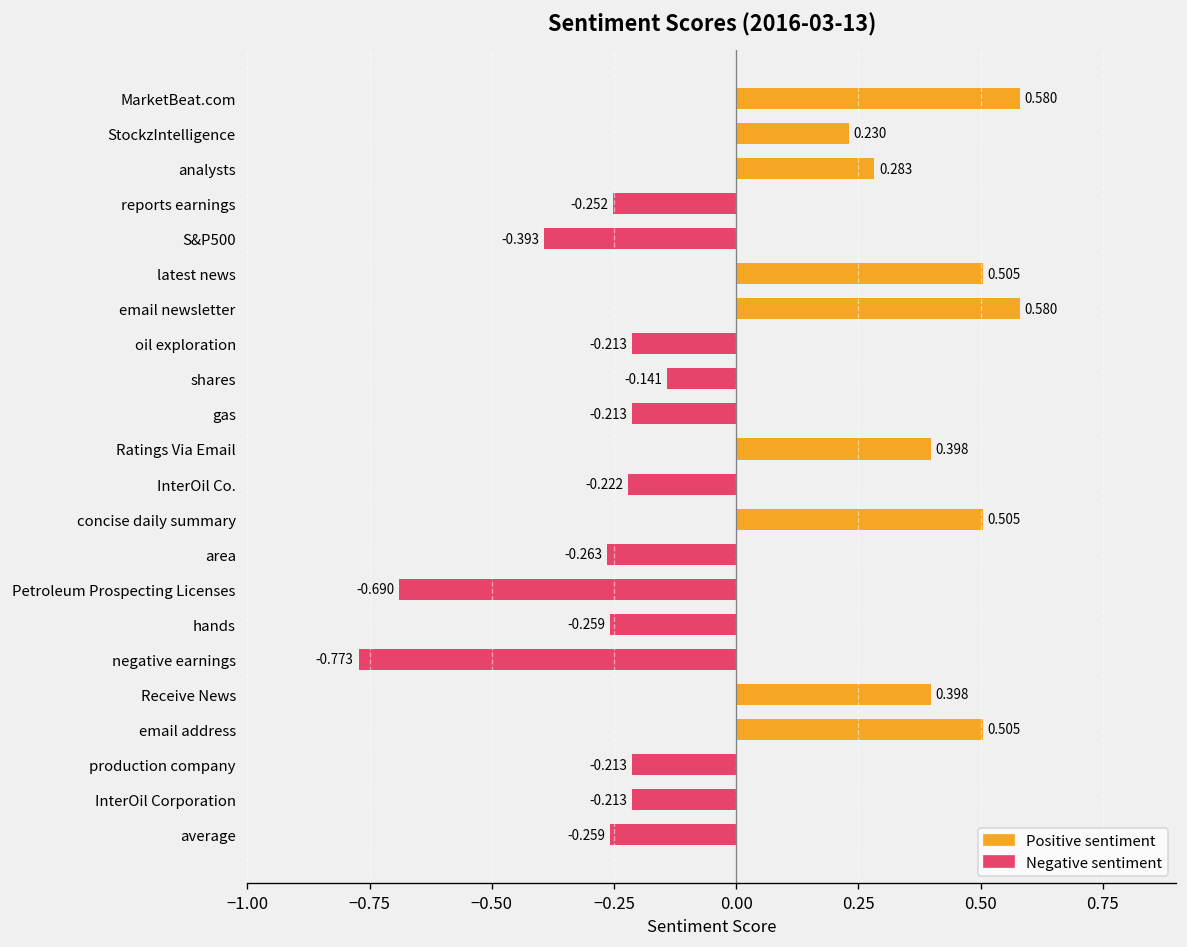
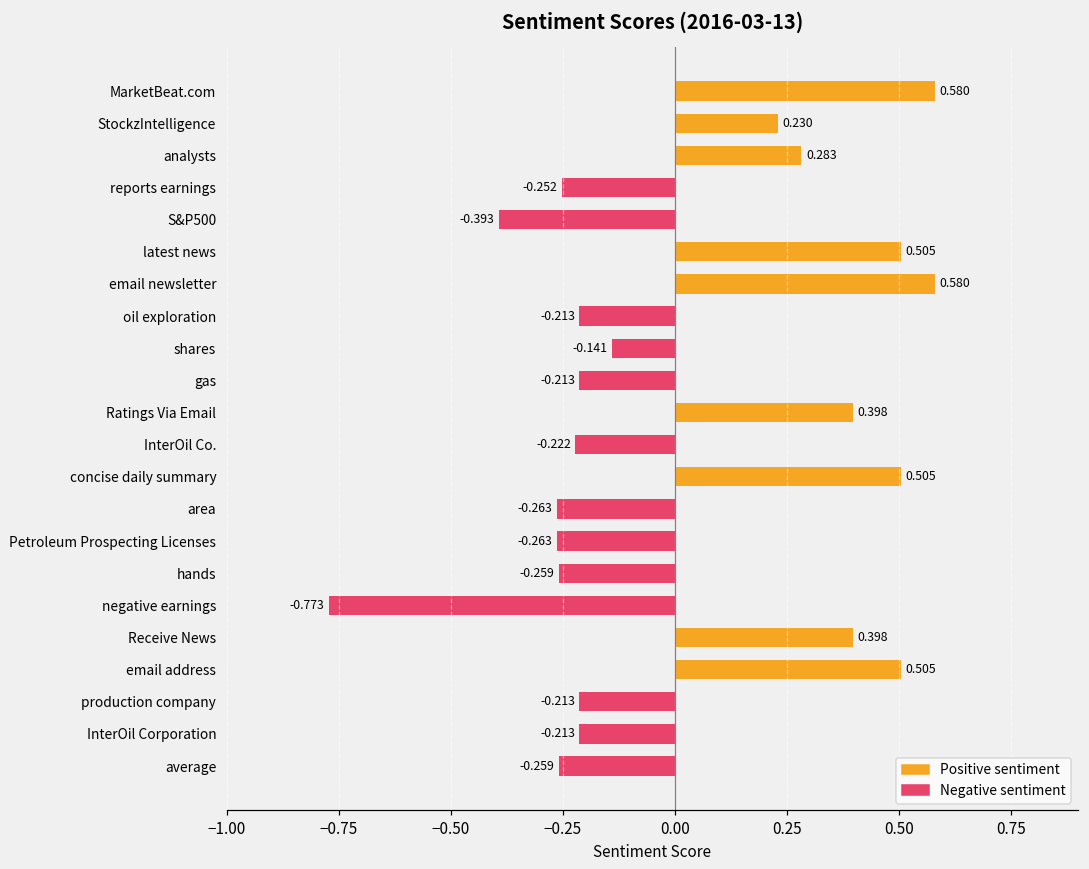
Negative sentiment, Petroleum Prospecting Licenses: -0.690 -> -0.263
